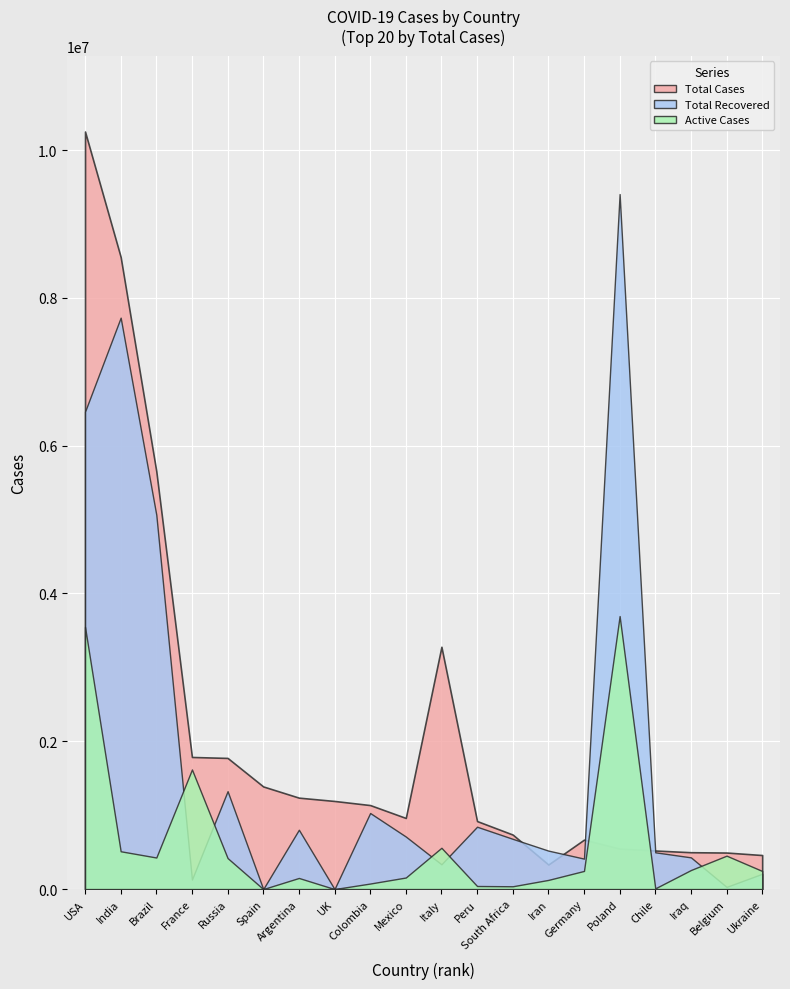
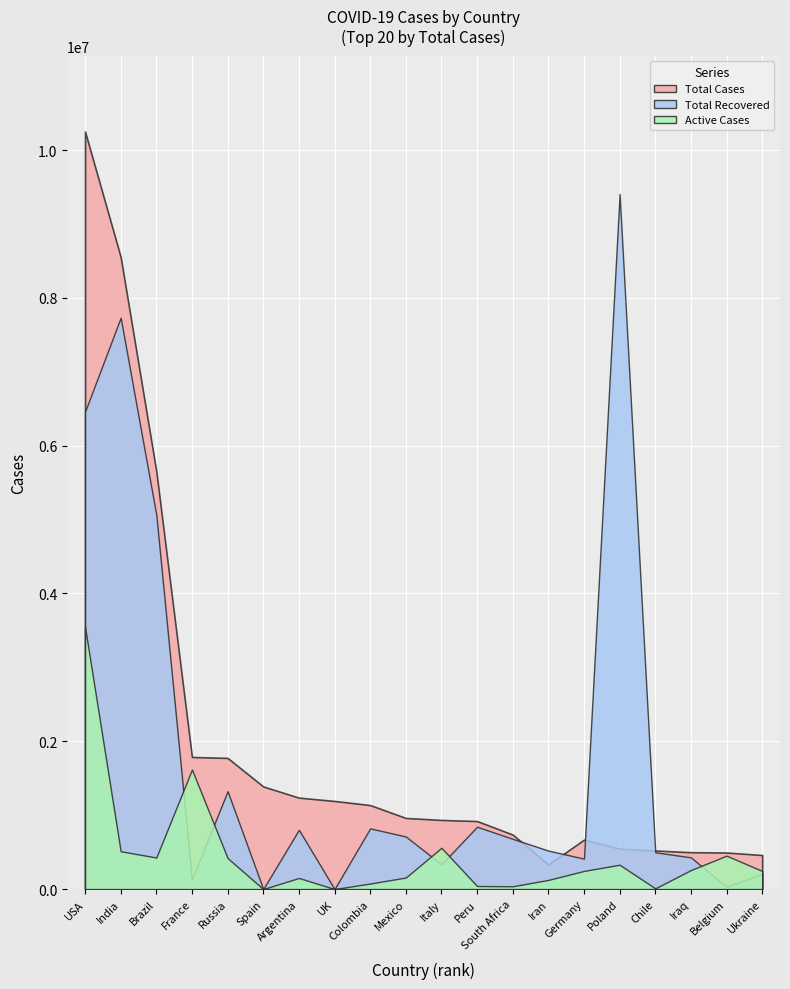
Total Recovered, Colombia: 1000000 -> 800000
Total Cases, Italy: 3300000 -> 900000
Active Cases, Poland: 3700000 -> 300000
